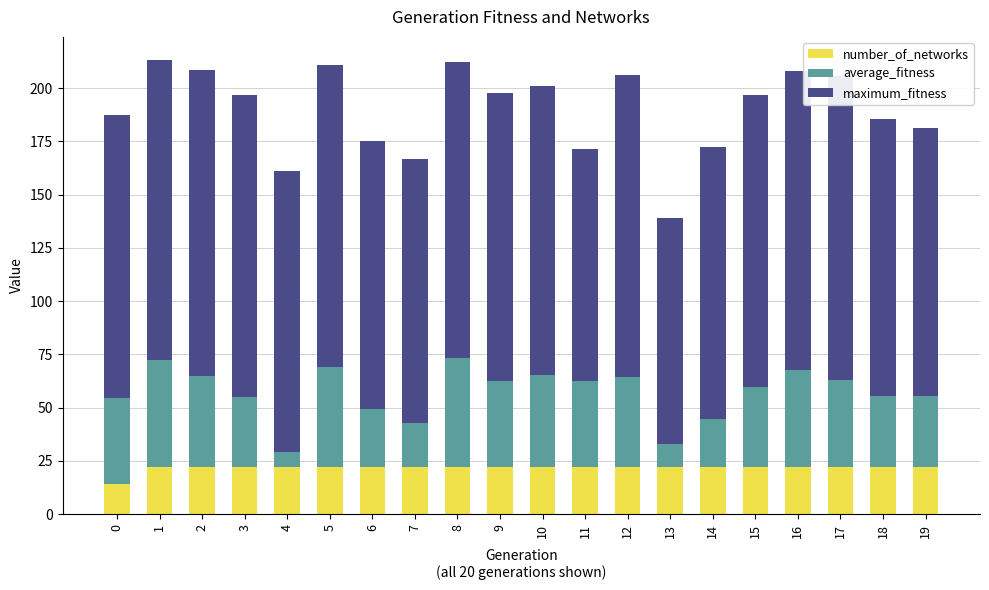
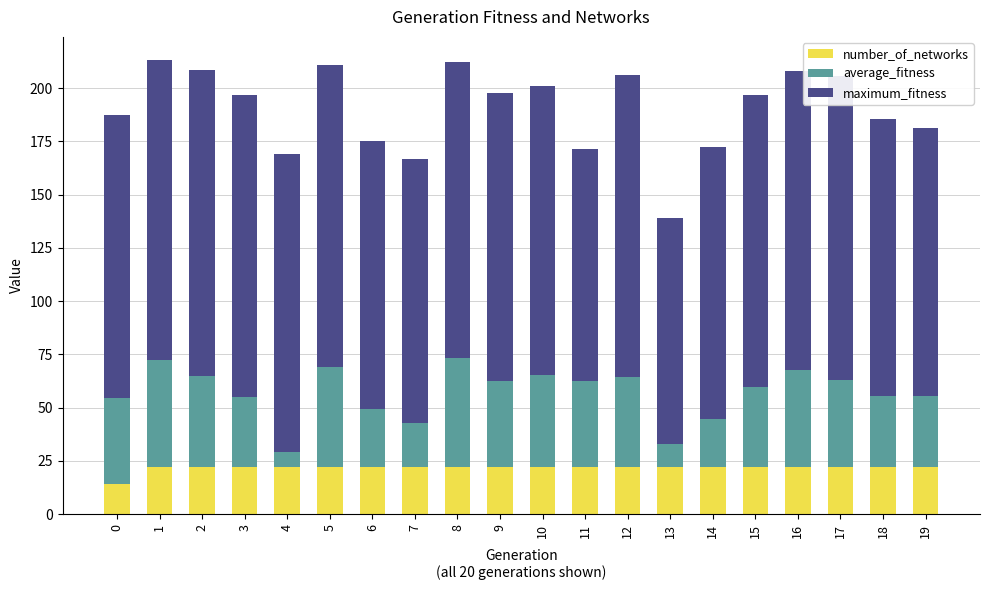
maximum_fitness, 4: 132 -> 140
